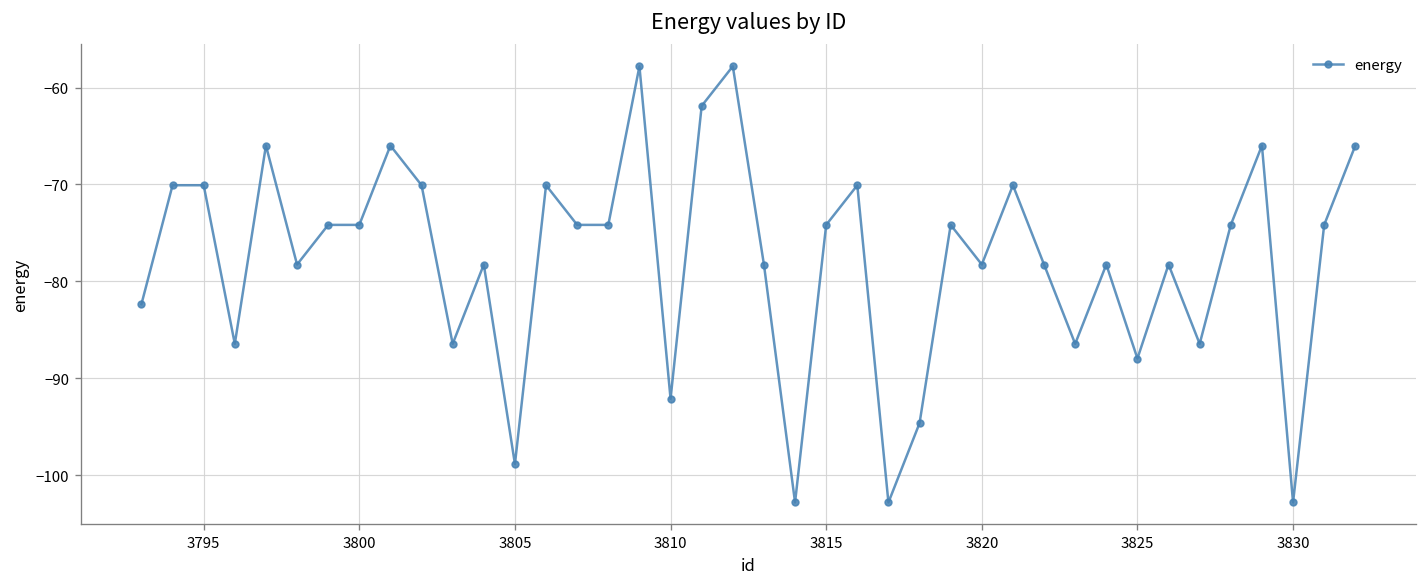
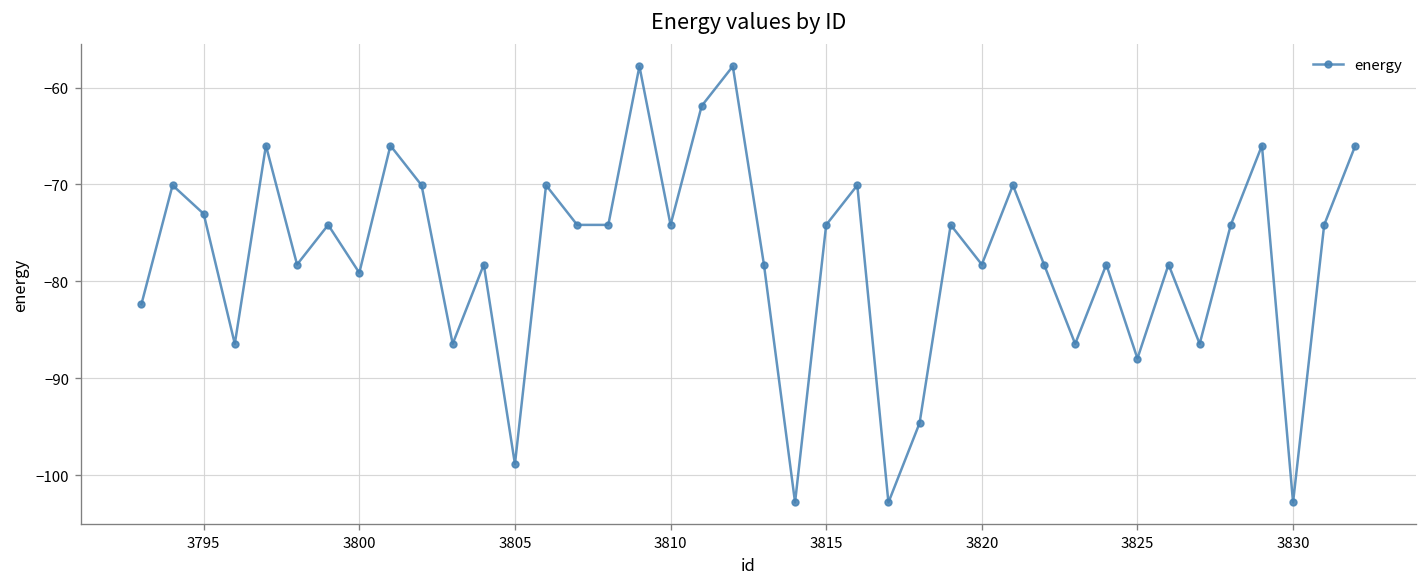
3795: -70 -> -73
3800: -74 -> -79
3810: -92 -> -74
